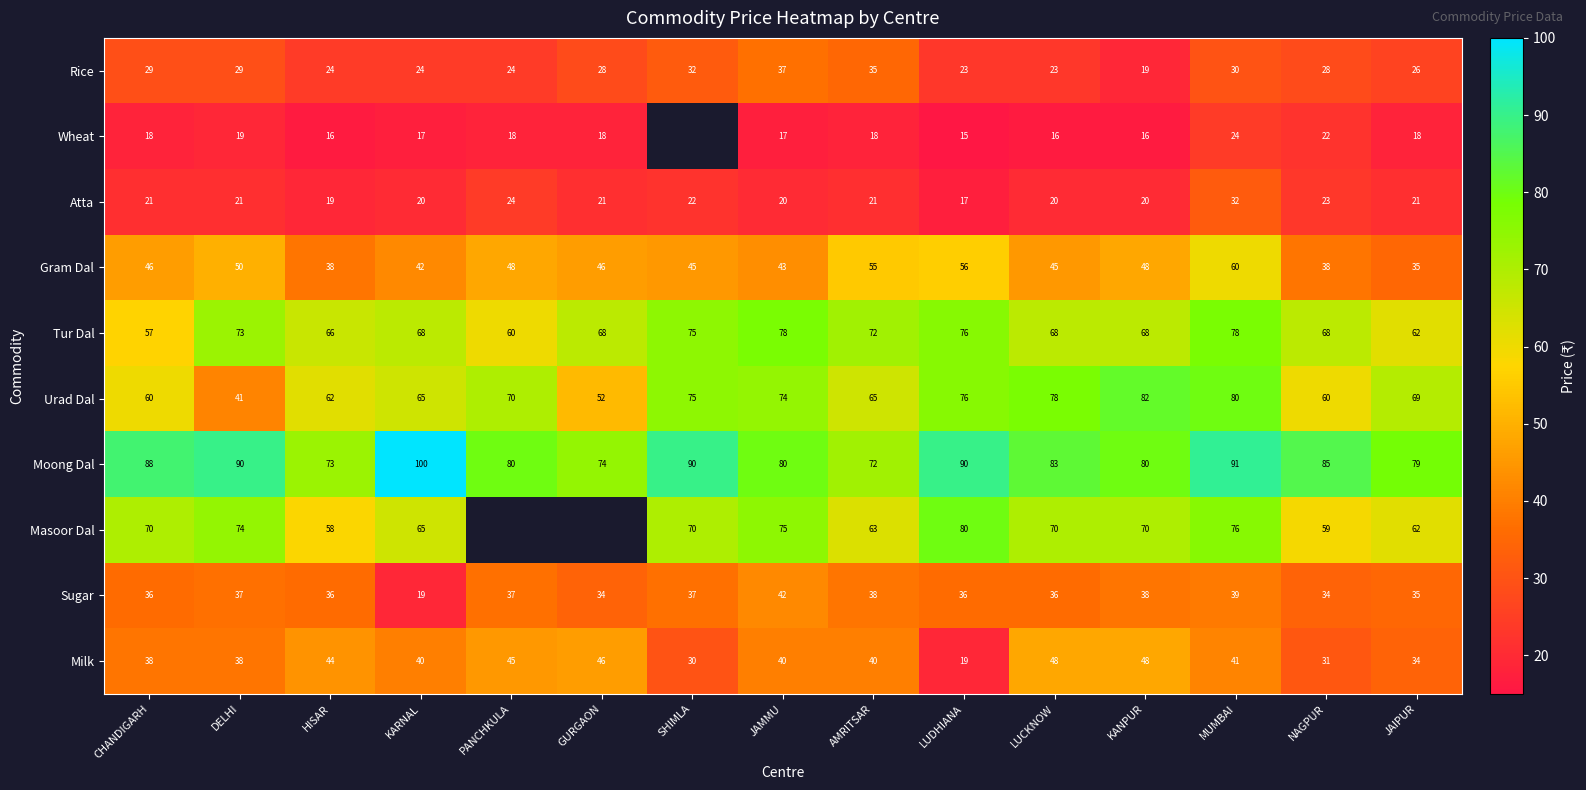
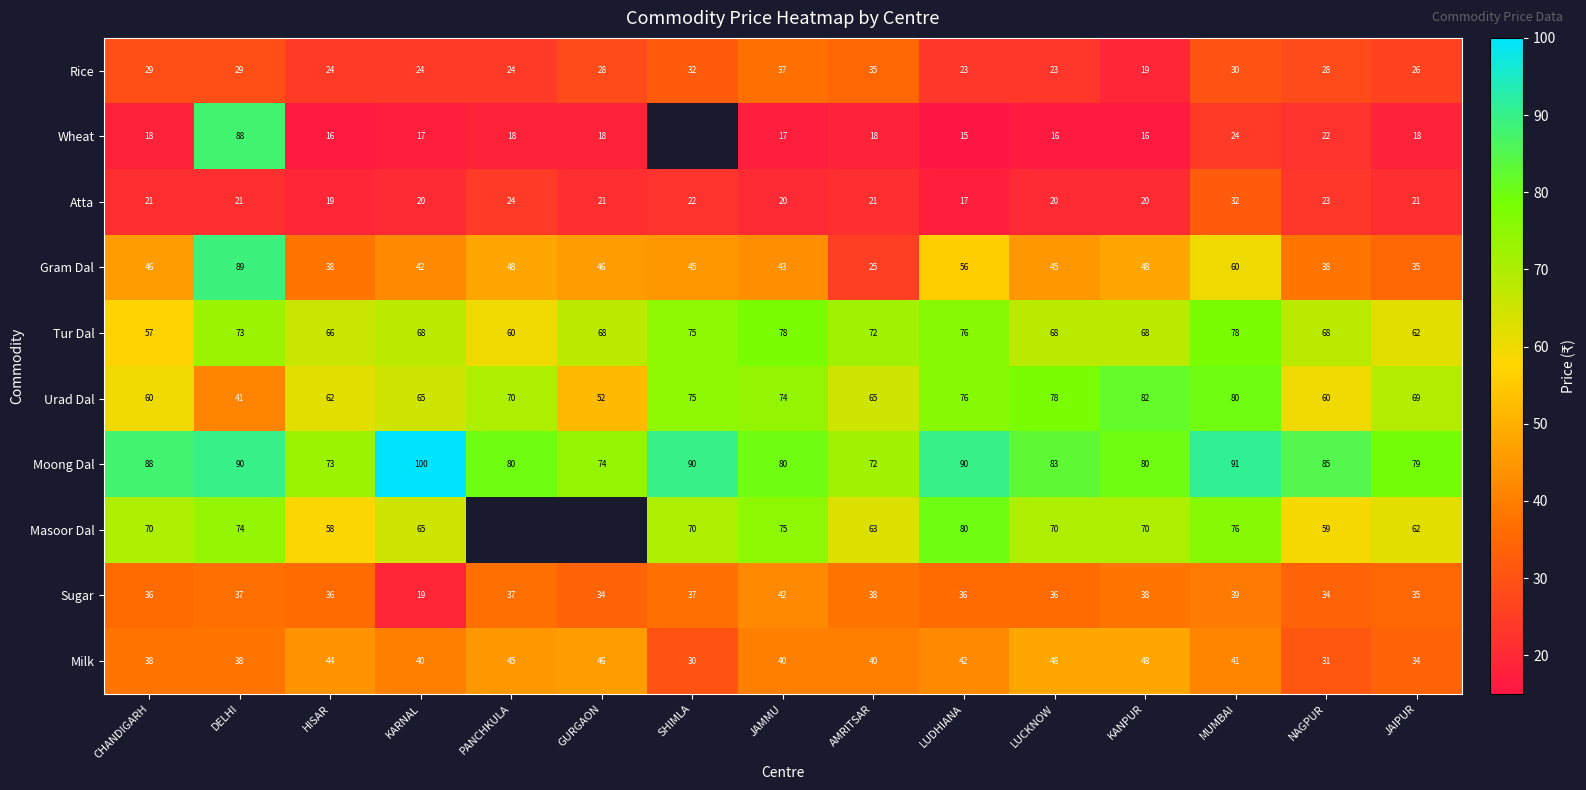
Wheat, DELHI: 19 -> 88
Gram Dal, DELHI: 50 -> 89
Gram Dal, AMRITSAR: 55 -> 25
Milk, LUDHIANA: 19 -> 42
